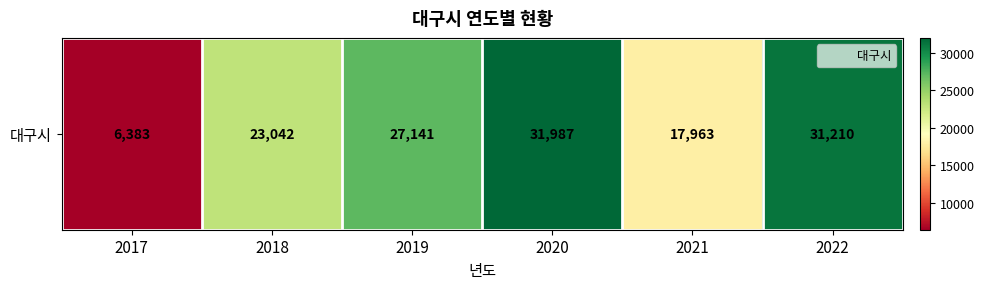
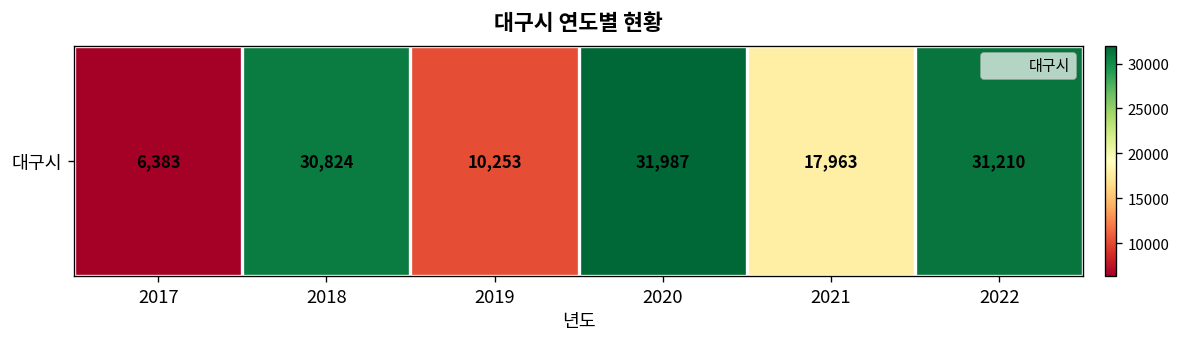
대구시, 2018: 23,042 -> 30,824
대구시, 2019: 27,141 -> 10,253
